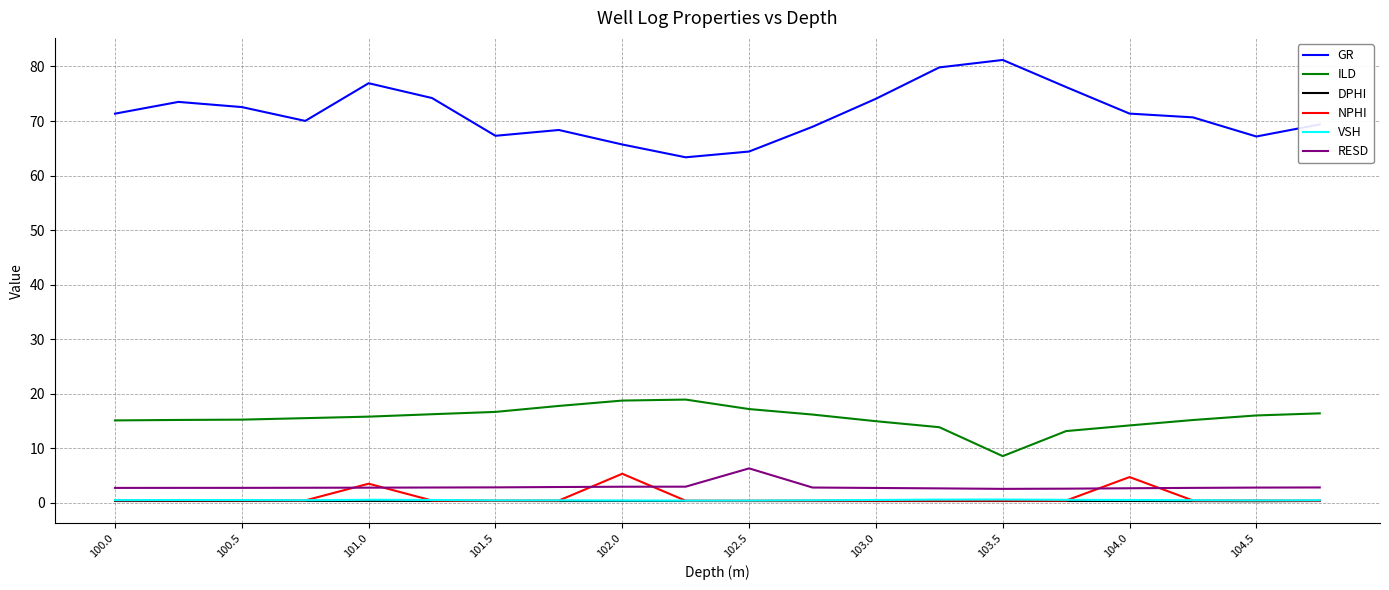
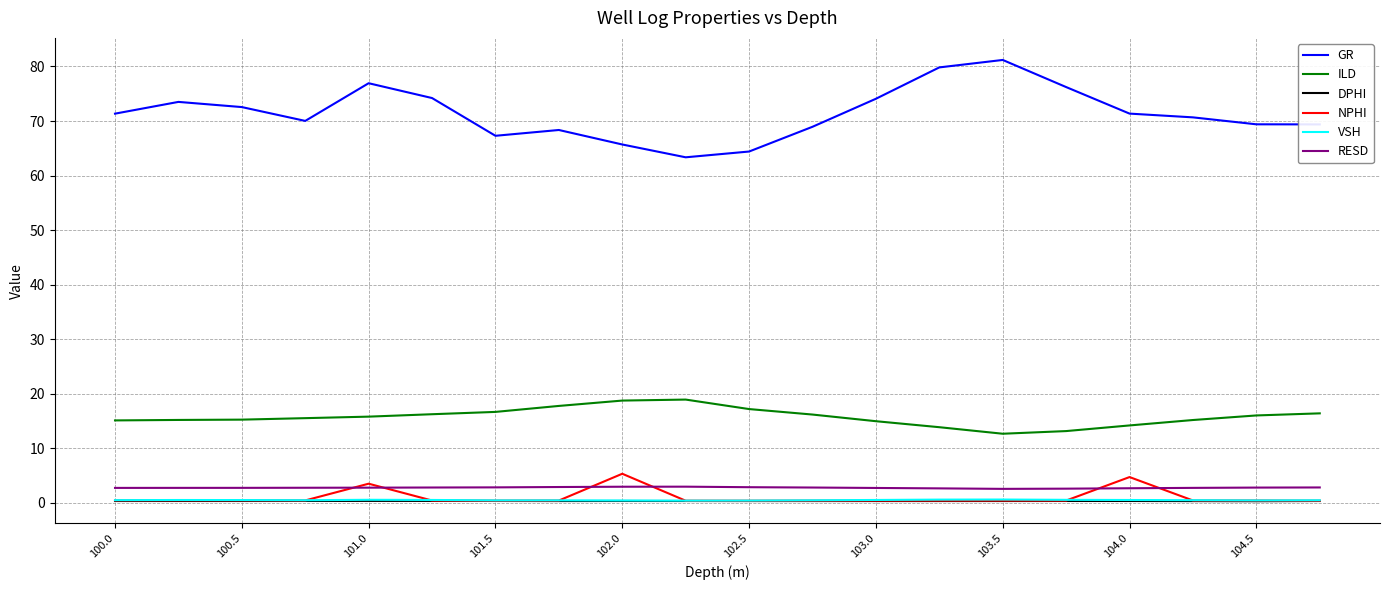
RESD, 102.5: 6 -> 3
ILD, 103.5: 9 -> 13
GR, 104.5: 67 -> 69
